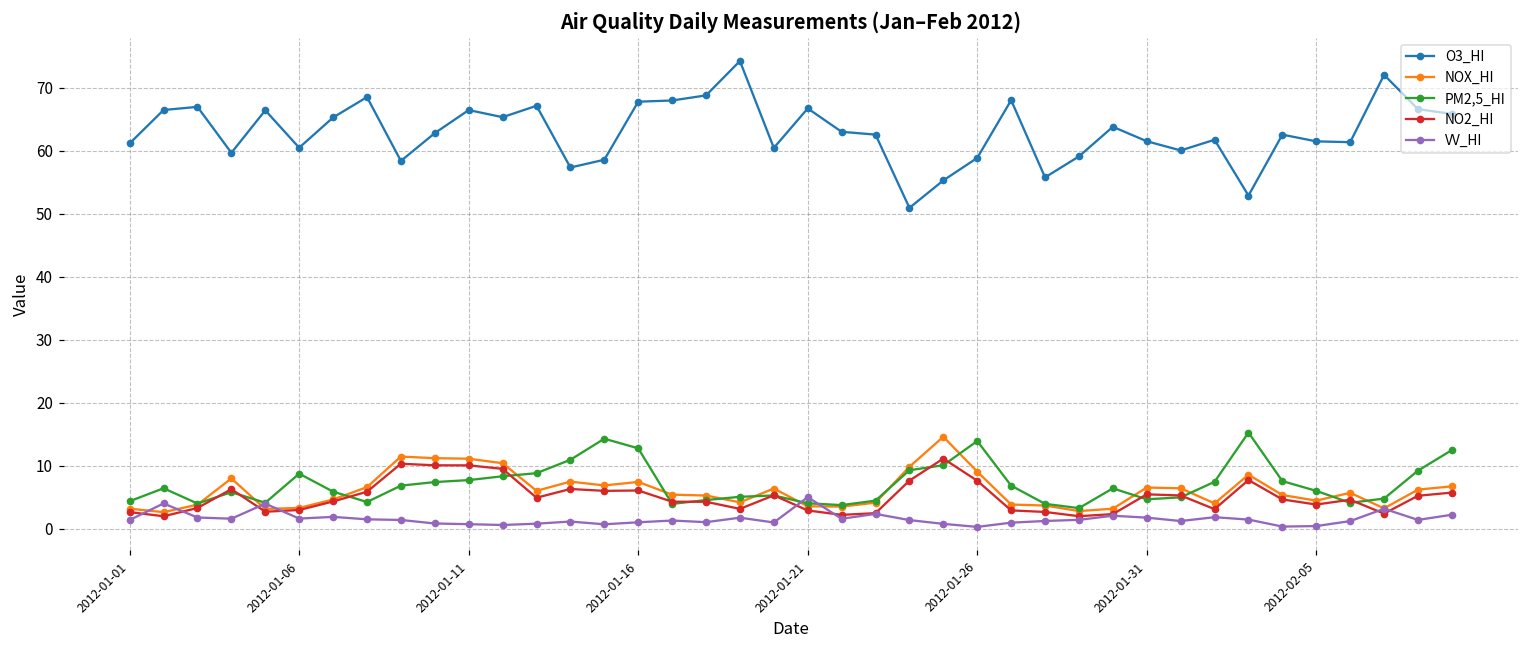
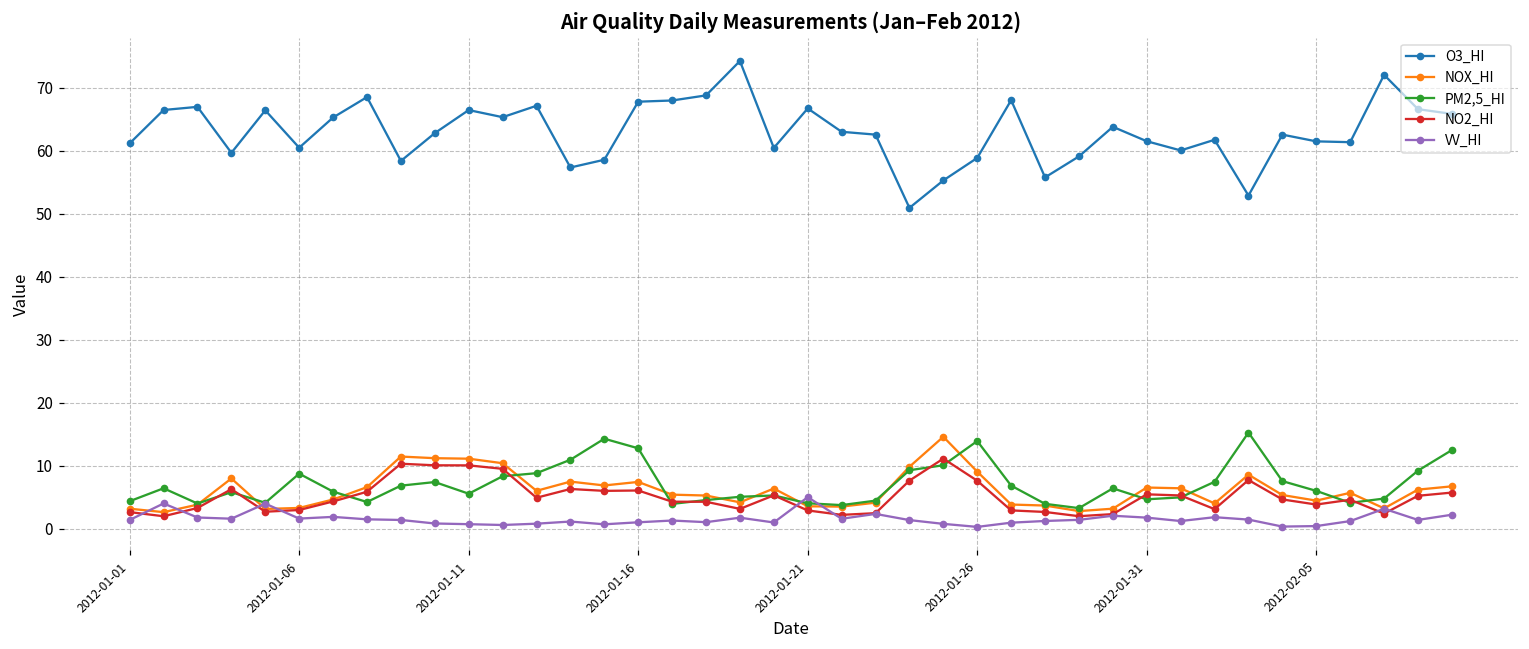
PM2,5_HI, 2012-01-11: 8 -> 6
